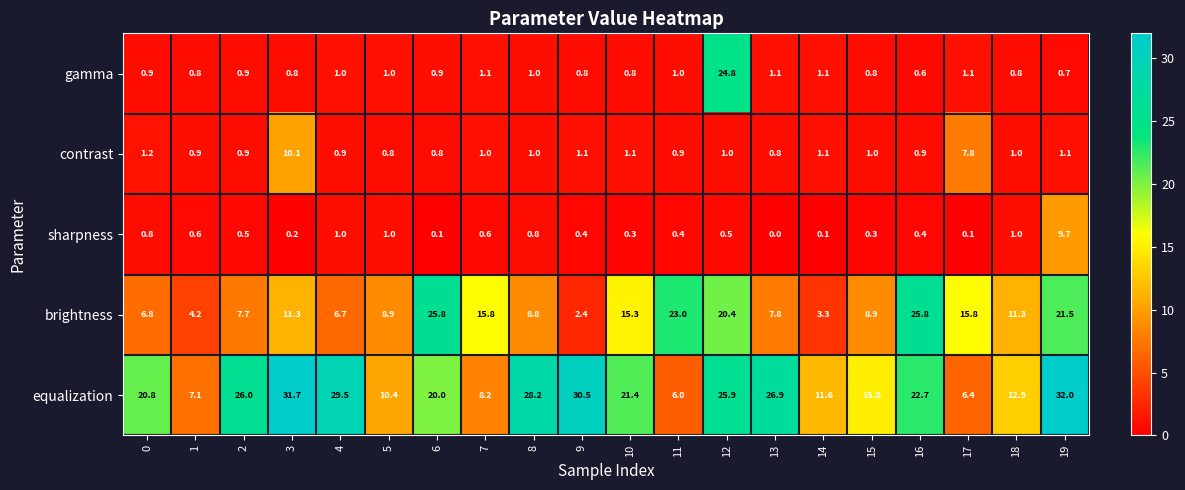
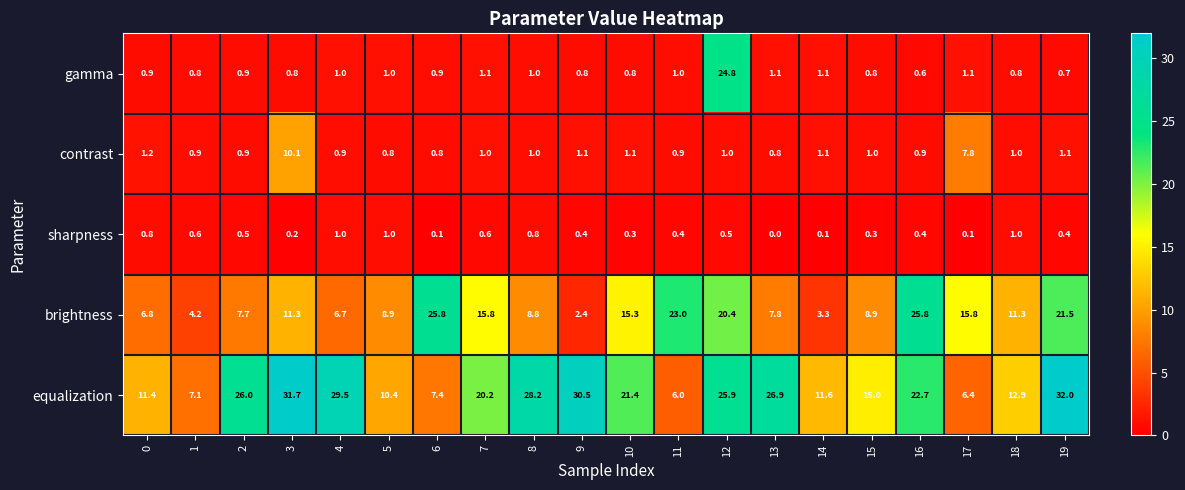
sharpness, 19: 9.7 -> 0.4
equalization, 0: 20.8 -> 11.4
equalization, 6: 20.0 -> 7.4
equalization, 7: 8.2 -> 20.2
